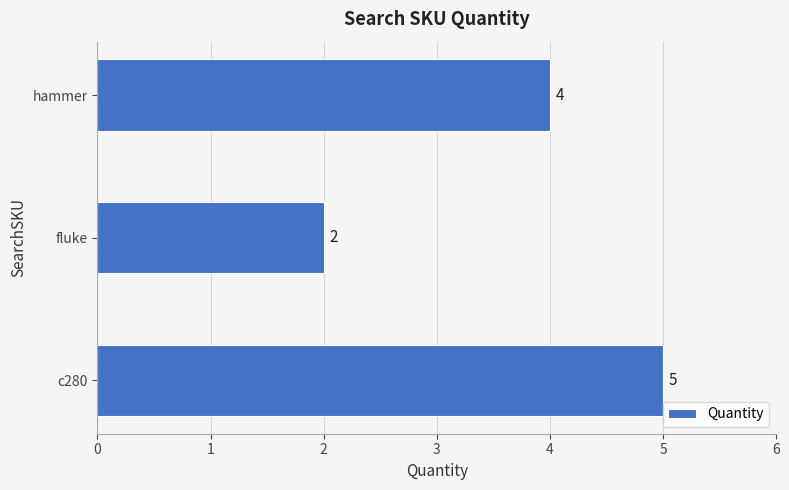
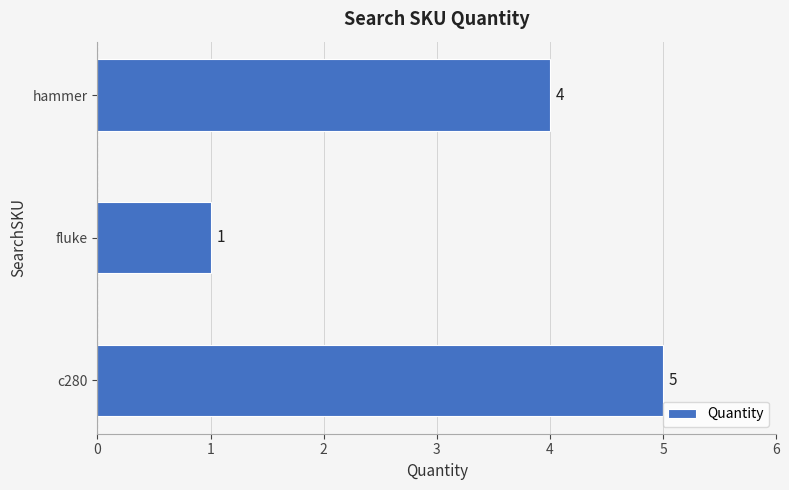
fluke: 2 -> 1
